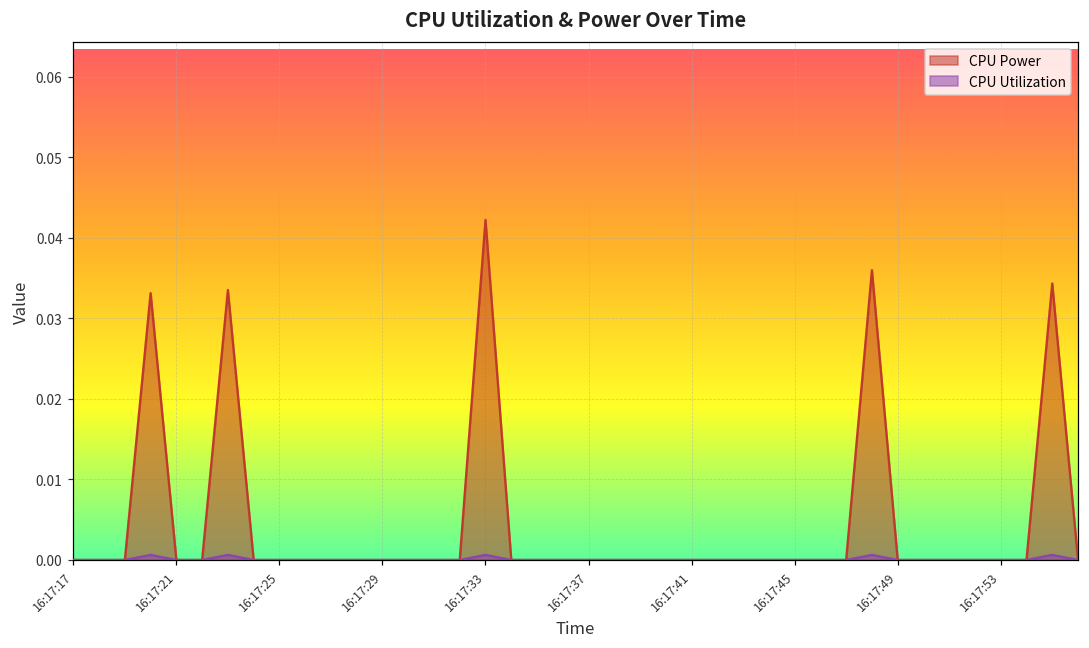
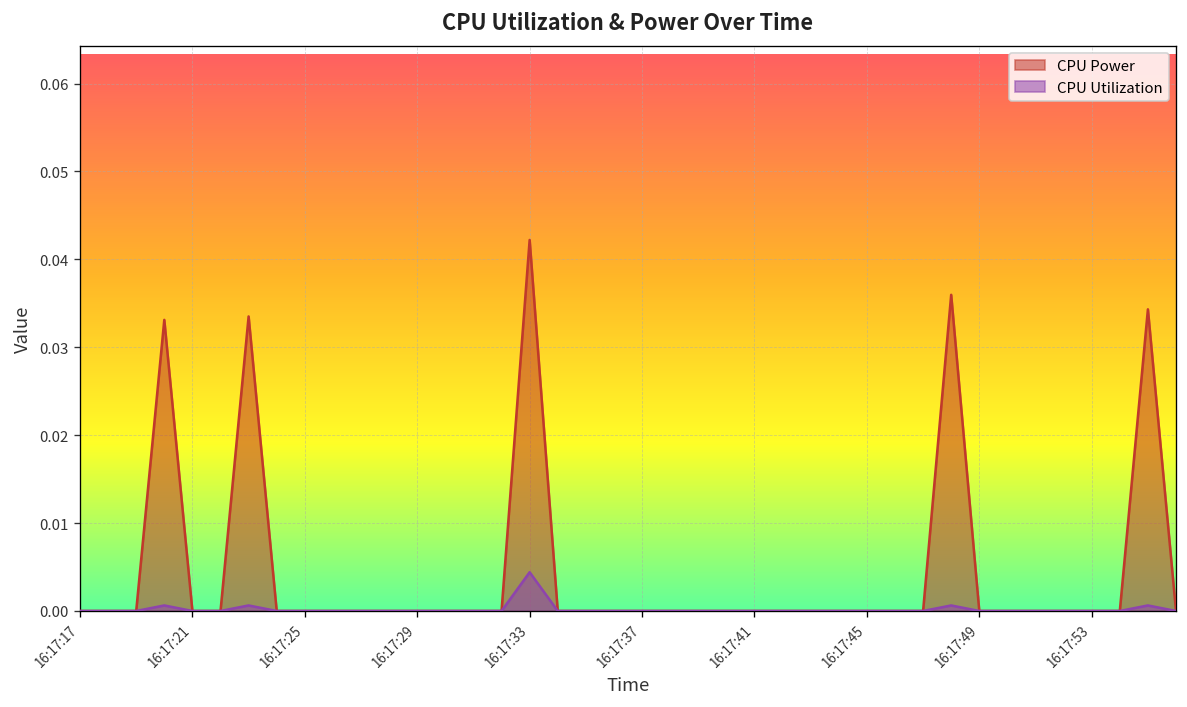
CPU Utilization, 16:17:33: 0.001 -> 0.004
